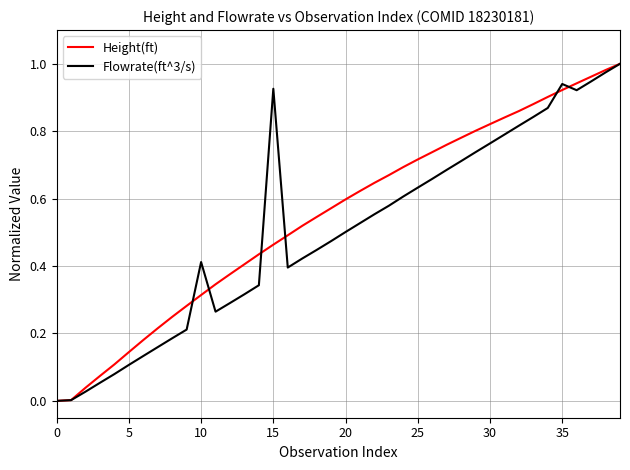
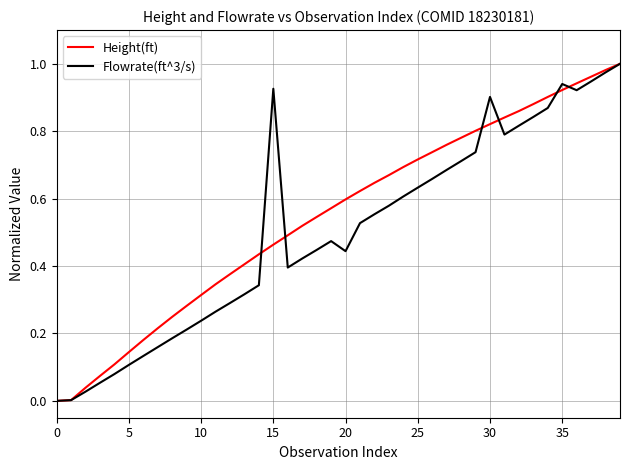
Flowrate(ft^3/s), 10: 0.41 -> 0.24
Flowrate(ft^3/s), 20: 0.50 -> 0.44
Flowrate(ft^3/s), 30: 0.76 -> 0.90
